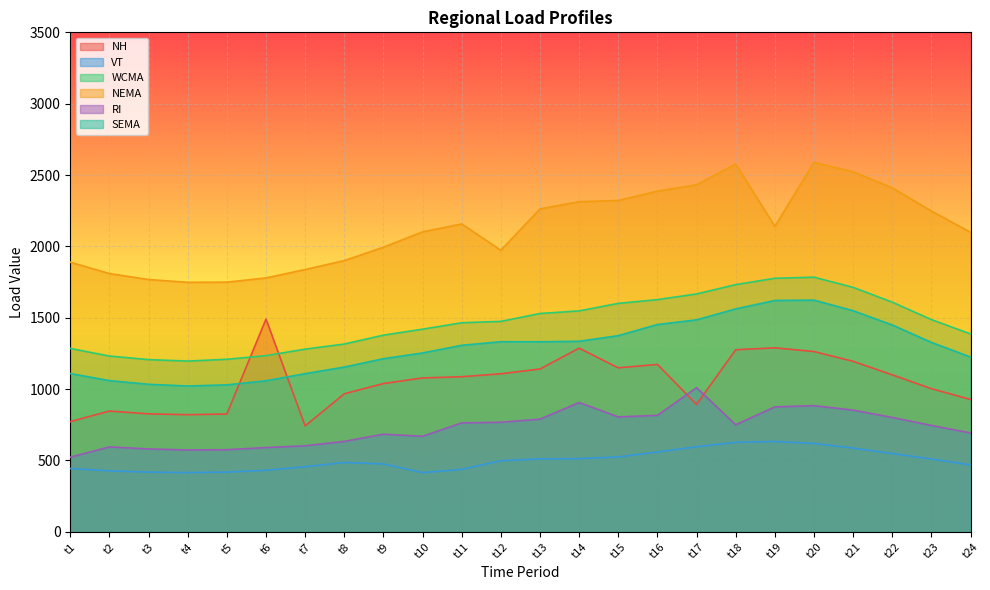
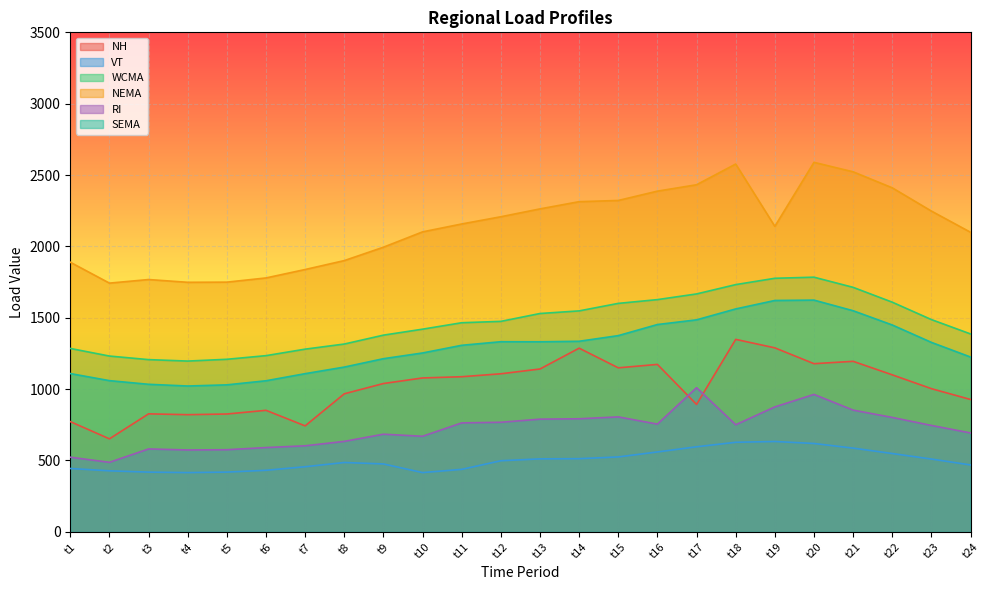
NH, t2: 850 -> 650
NEMA, t2: 1810 -> 1740
RI, t2: 590 -> 490
NH, t6: 1490 -> 850
NEMA, t12: 1970 -> 2210
RI, t14: 910 -> 790
RI, t16: 820 -> 750
NH, t18: 1280 -> 1350
NH, t20: 1260 -> 1180
RI, t20: 880 -> 960
